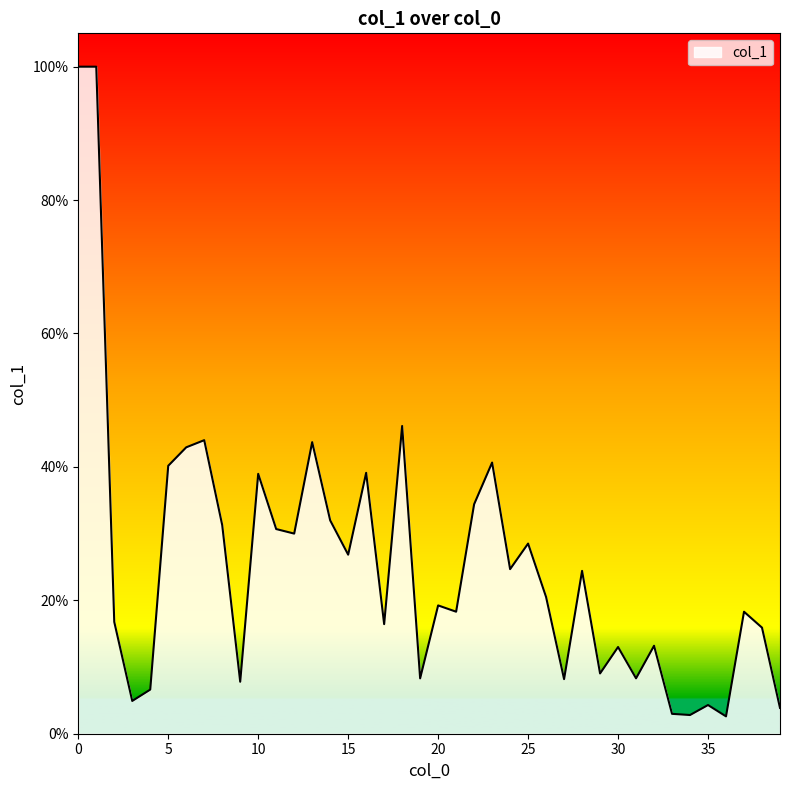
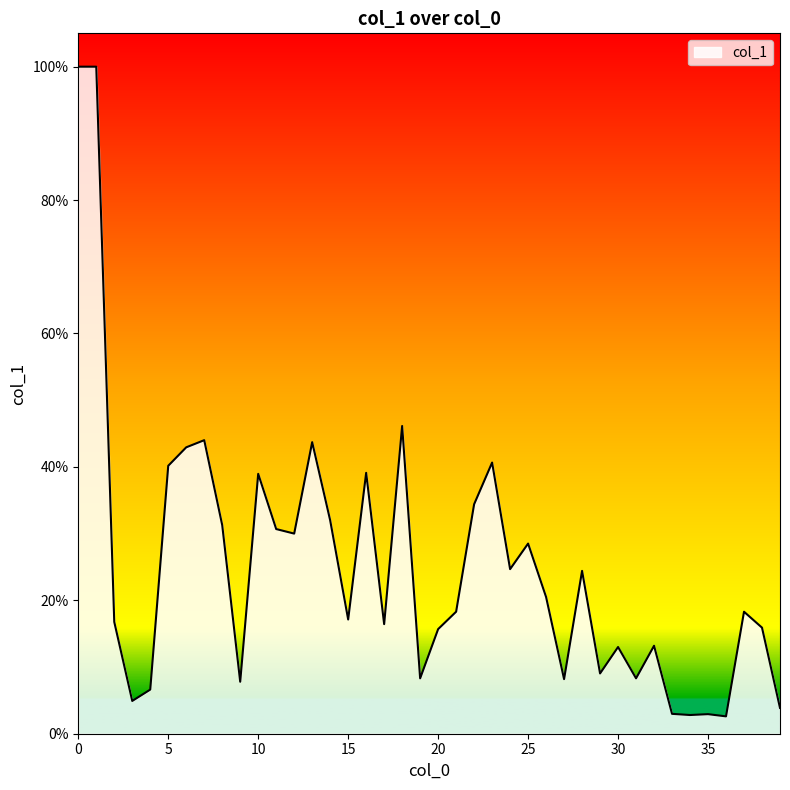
15: 27% -> 17%
20: 19% -> 16%
35: 4% -> 3%
